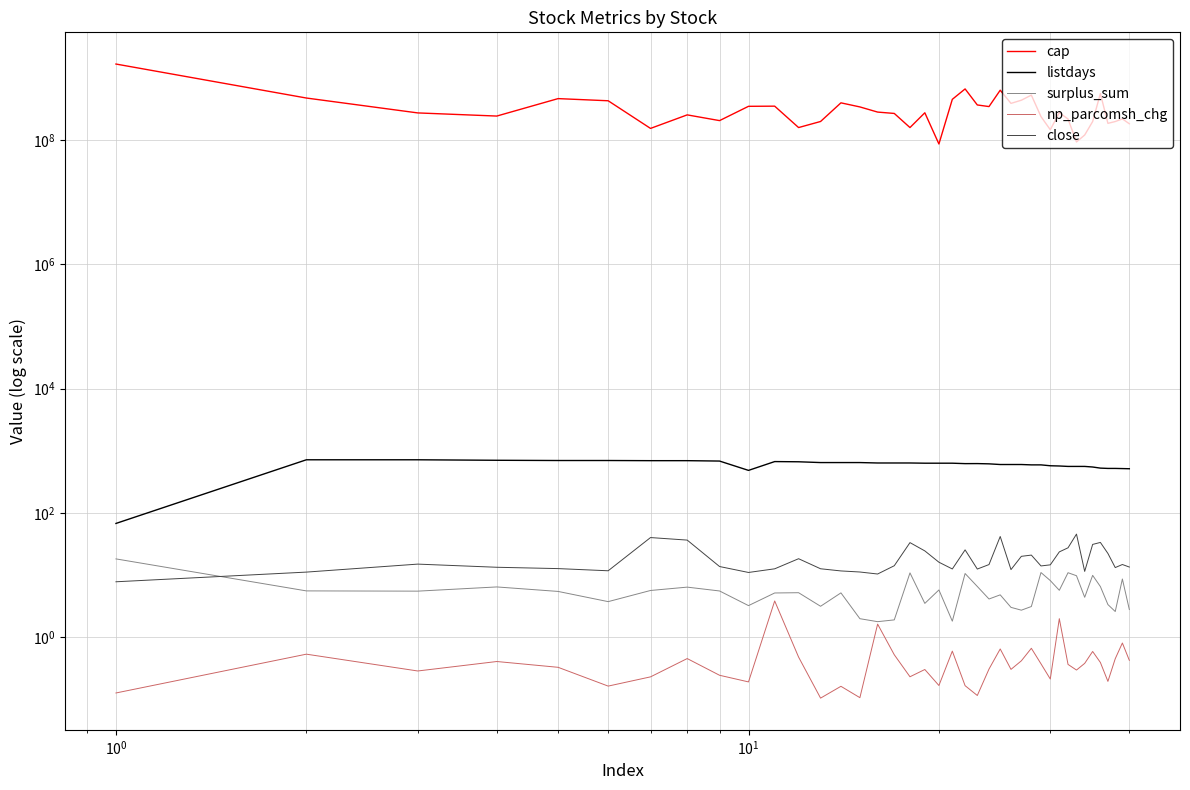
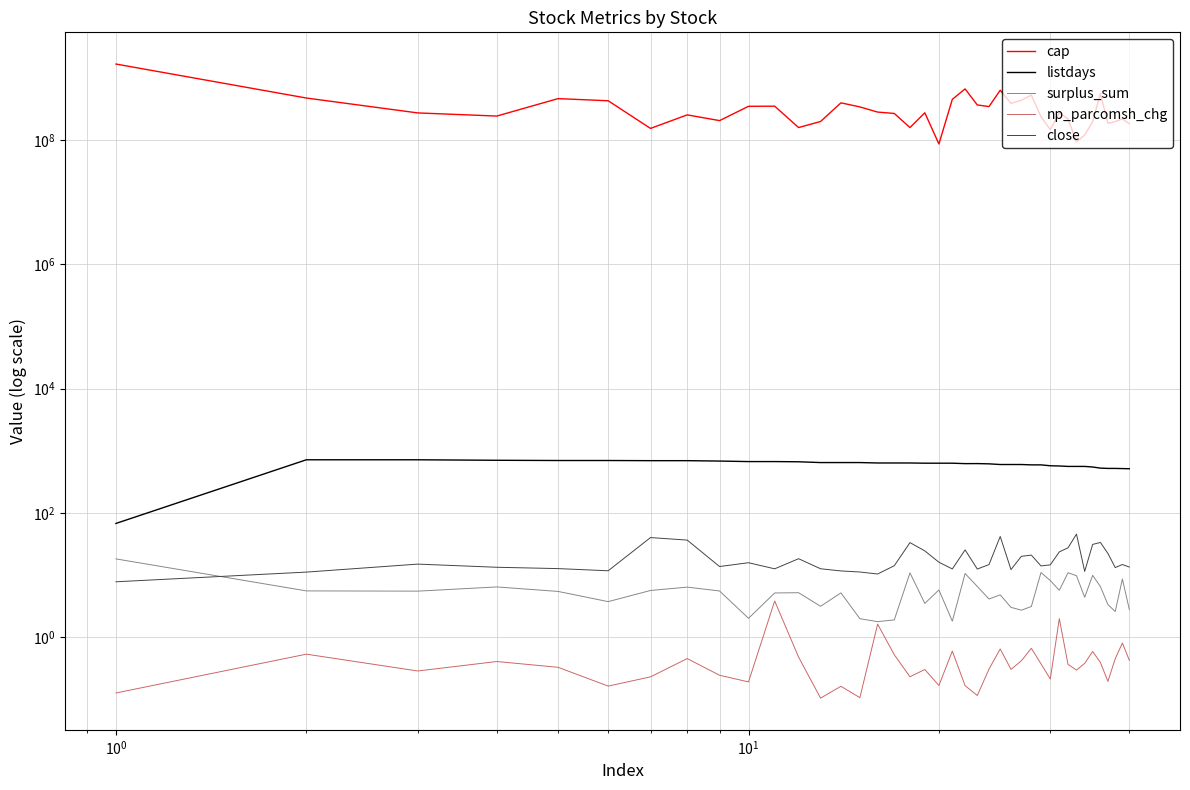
listdays, 10^1: 500 -> 700
surplus_sum, 10^1: 3 -> 2.0
close, 10^1: 11 -> 16
